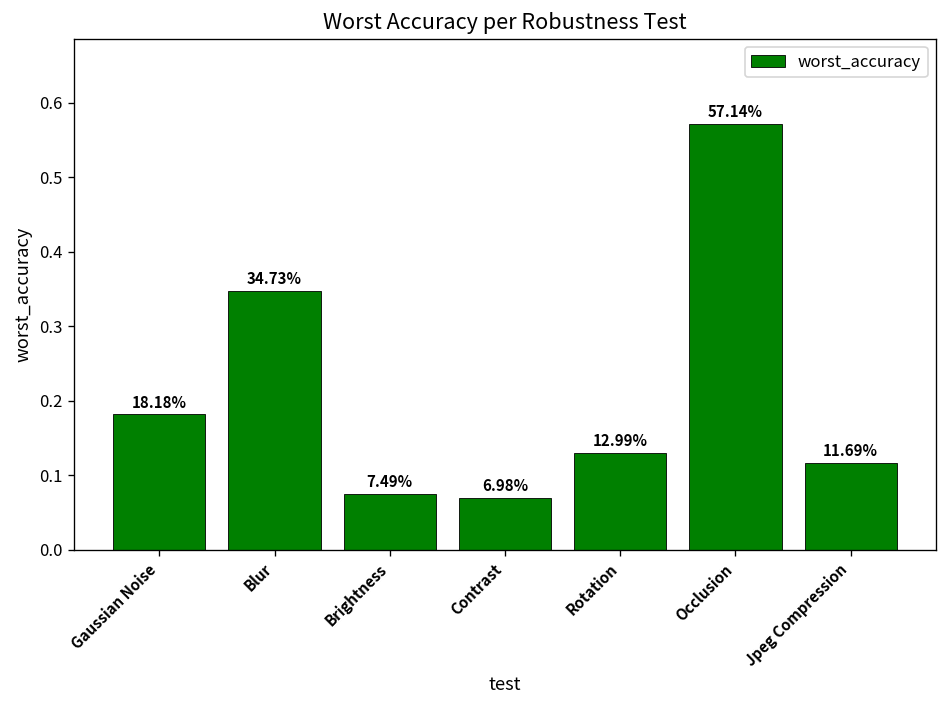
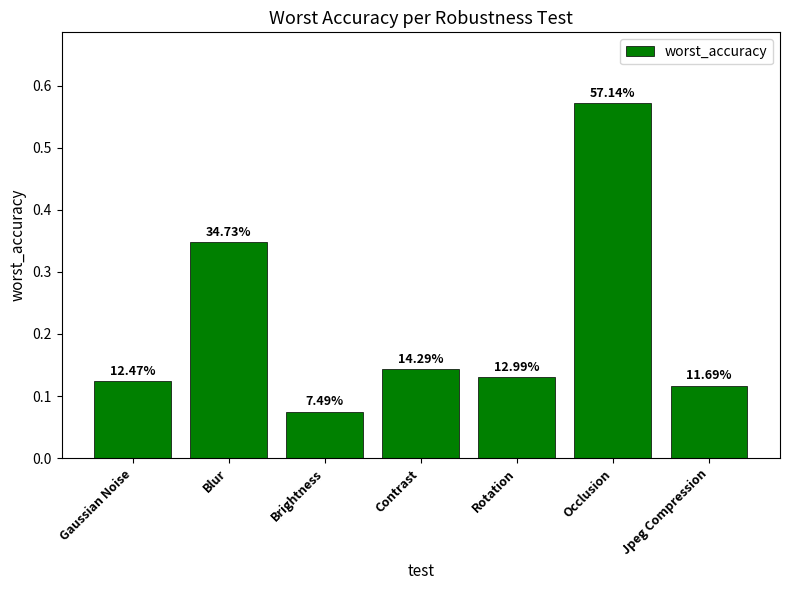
Gaussian Noise: 18.18% -> 12.47%
Contrast: 6.98% -> 14.29%
